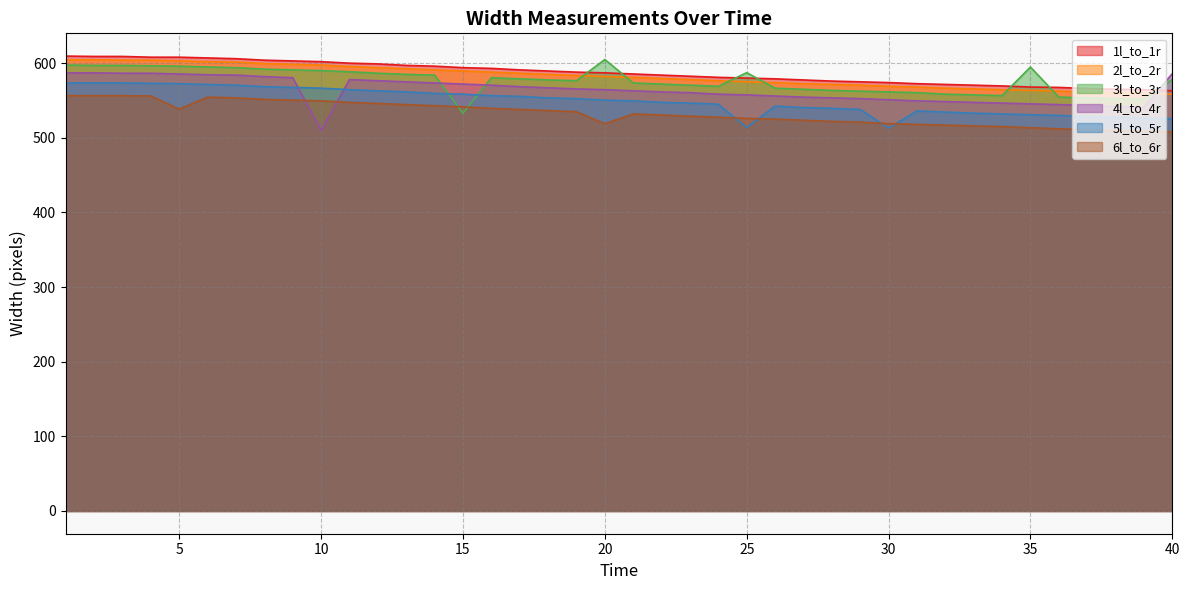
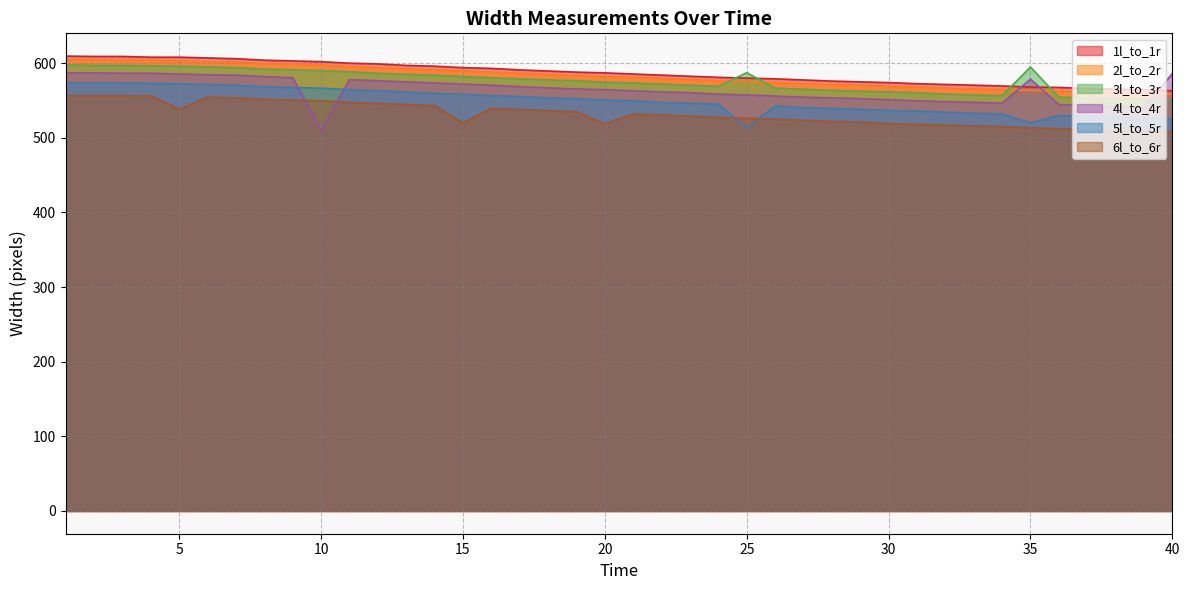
3l_to_3r, 15: 530 -> 580
6l_to_6r, 15: 540 -> 520
3l_to_3r, 20: 600 -> 570
5l_to_5r, 30: 510 -> 540
4l_to_4r, 35: 550 -> 580
5l_to_5r, 35: 530 -> 520
3l_to_3r, 40: 580 -> 550
